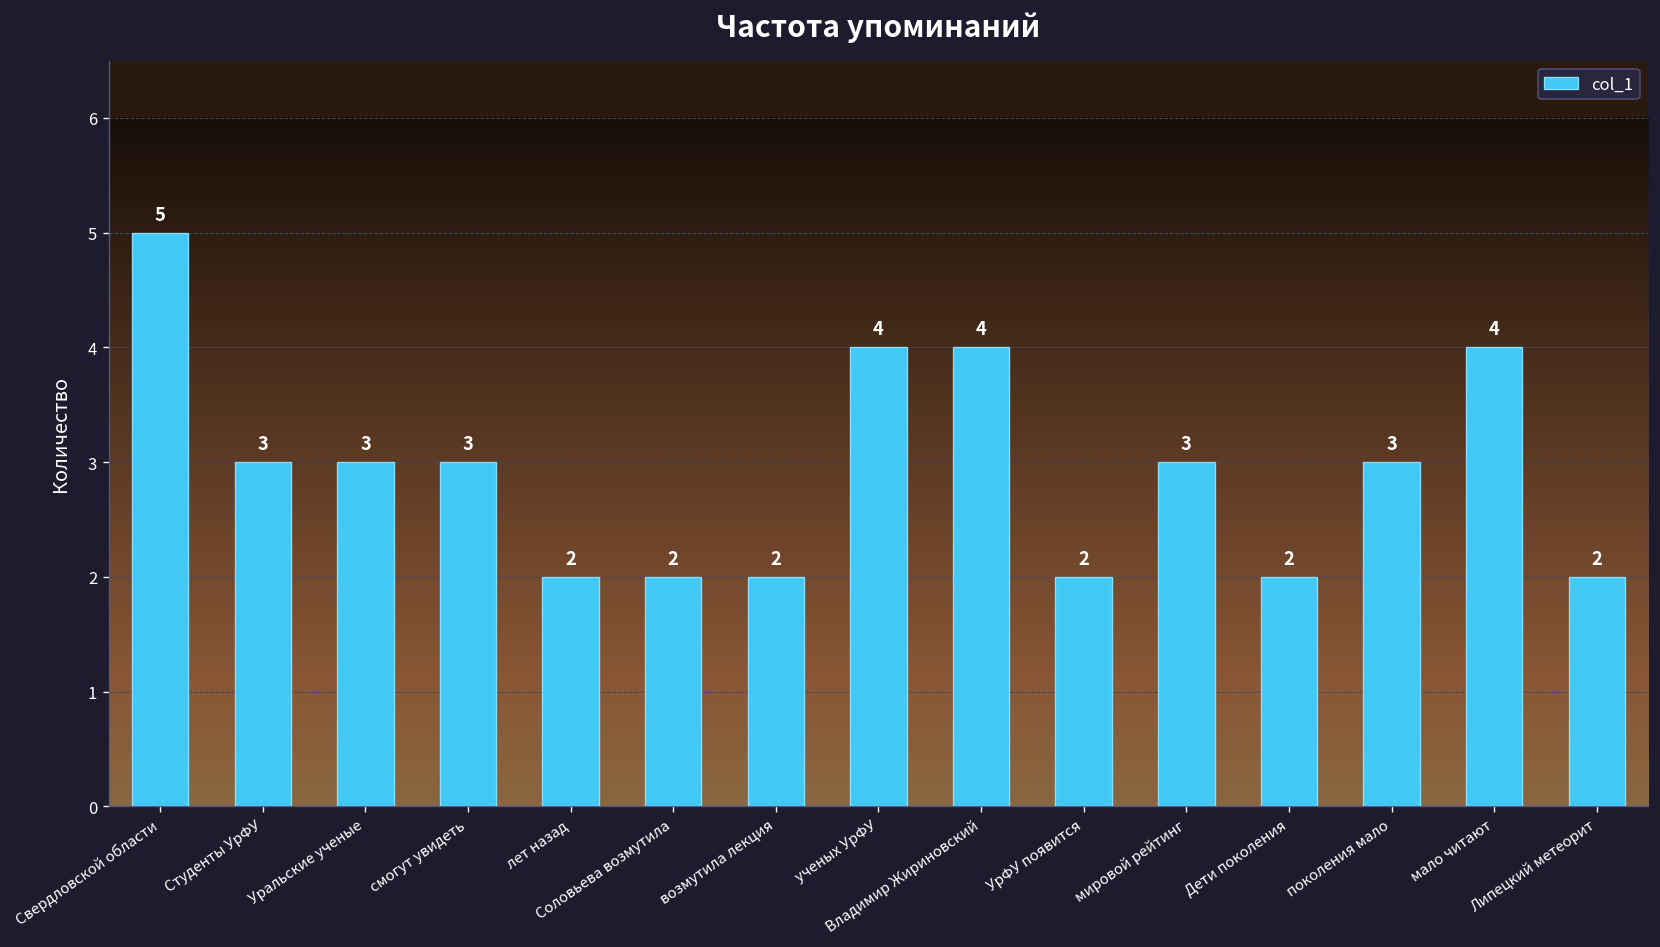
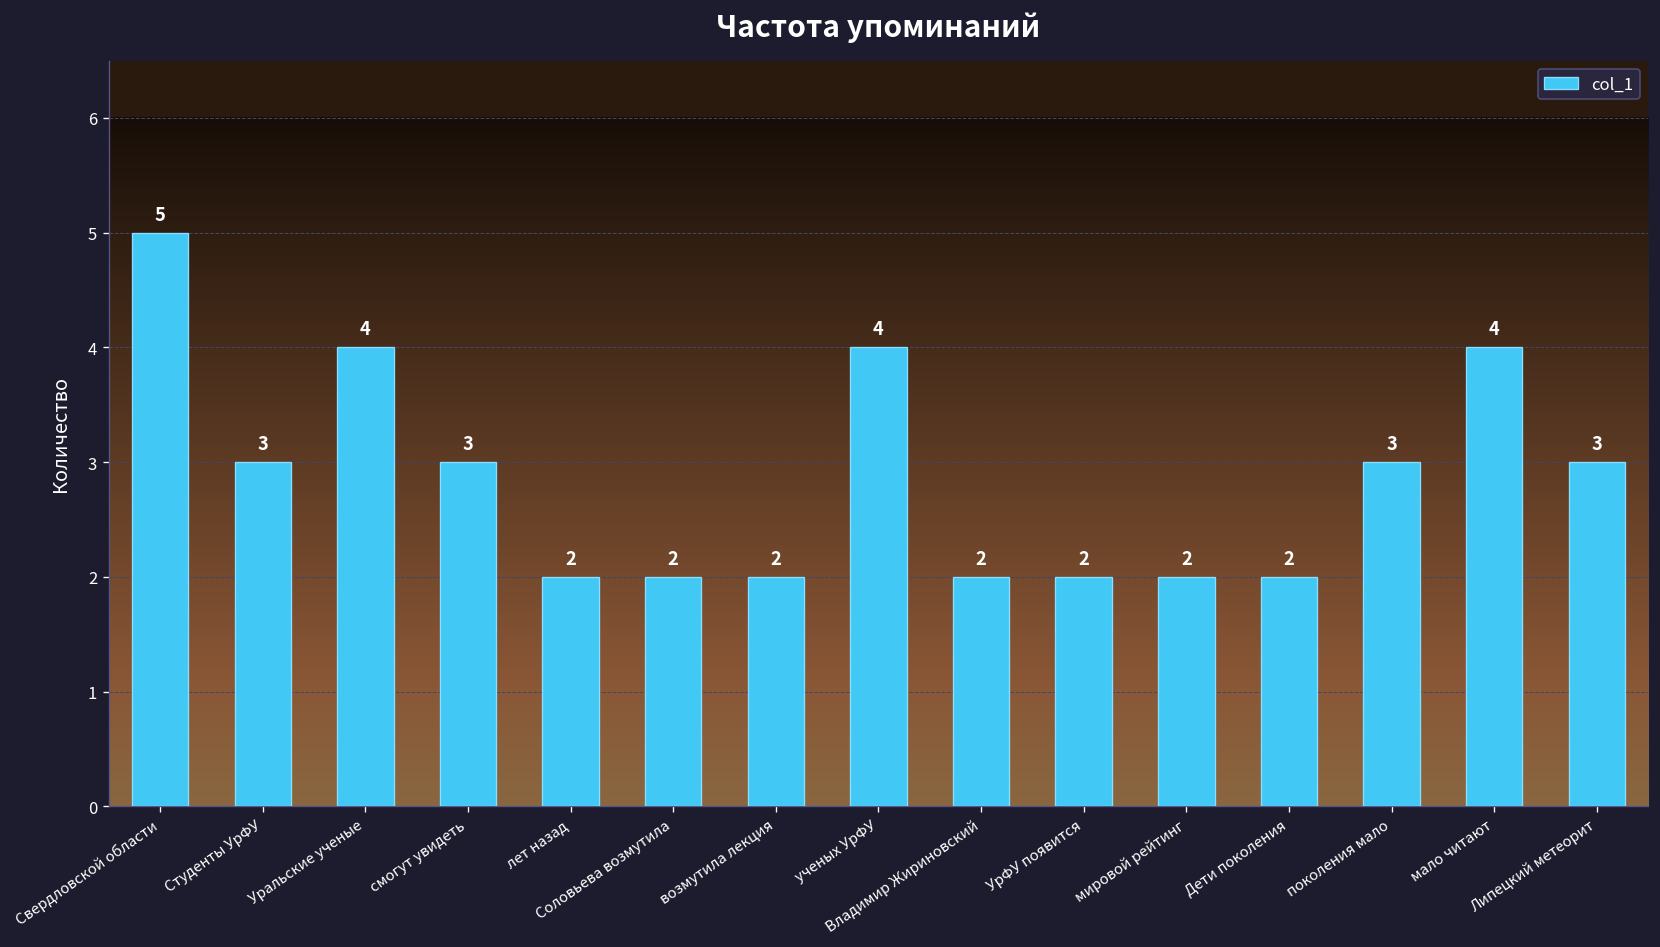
Уральские ученые: 3 -> 4
Владимир Жириновский: 4 -> 2
мировой рейтинг: 3 -> 2
Липецкий метеорит: 2 -> 3
